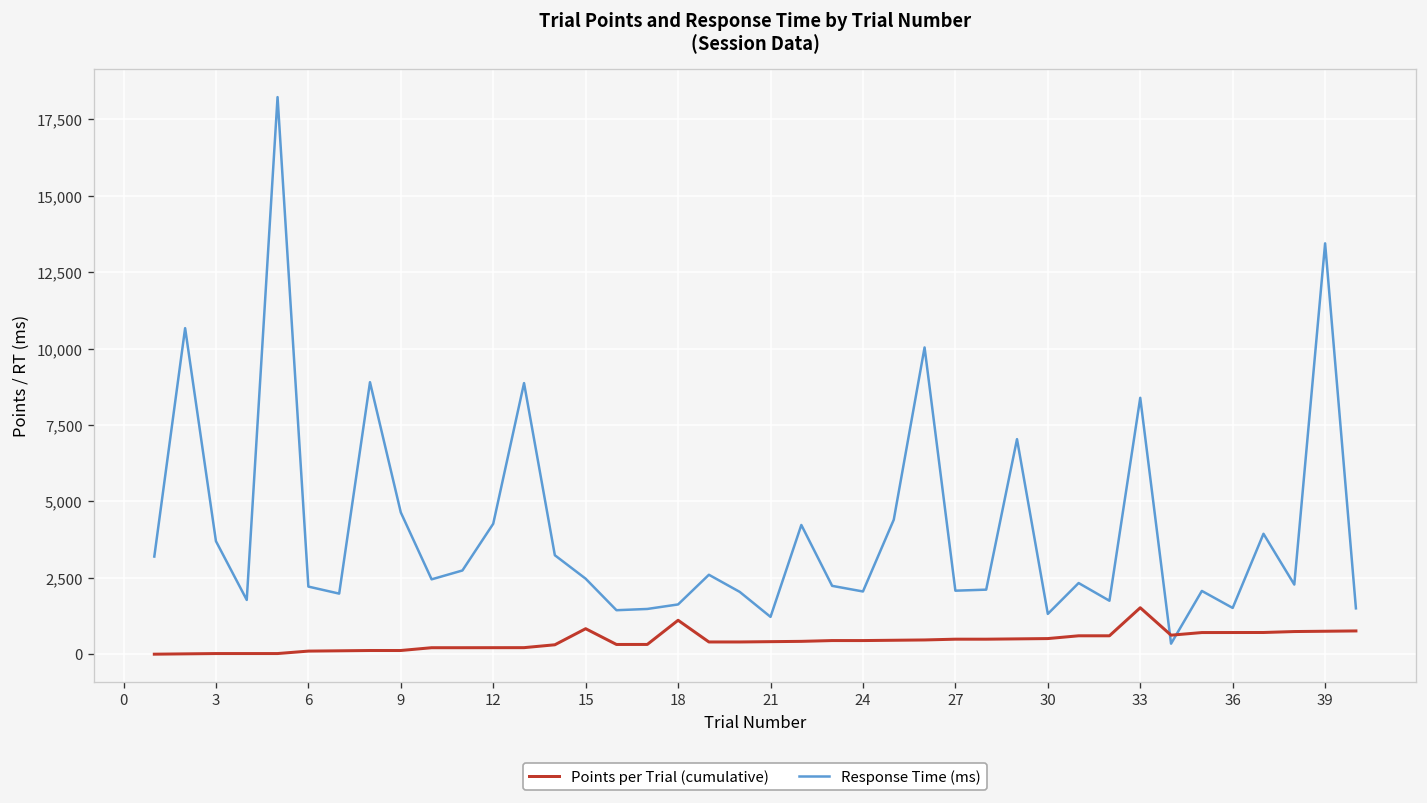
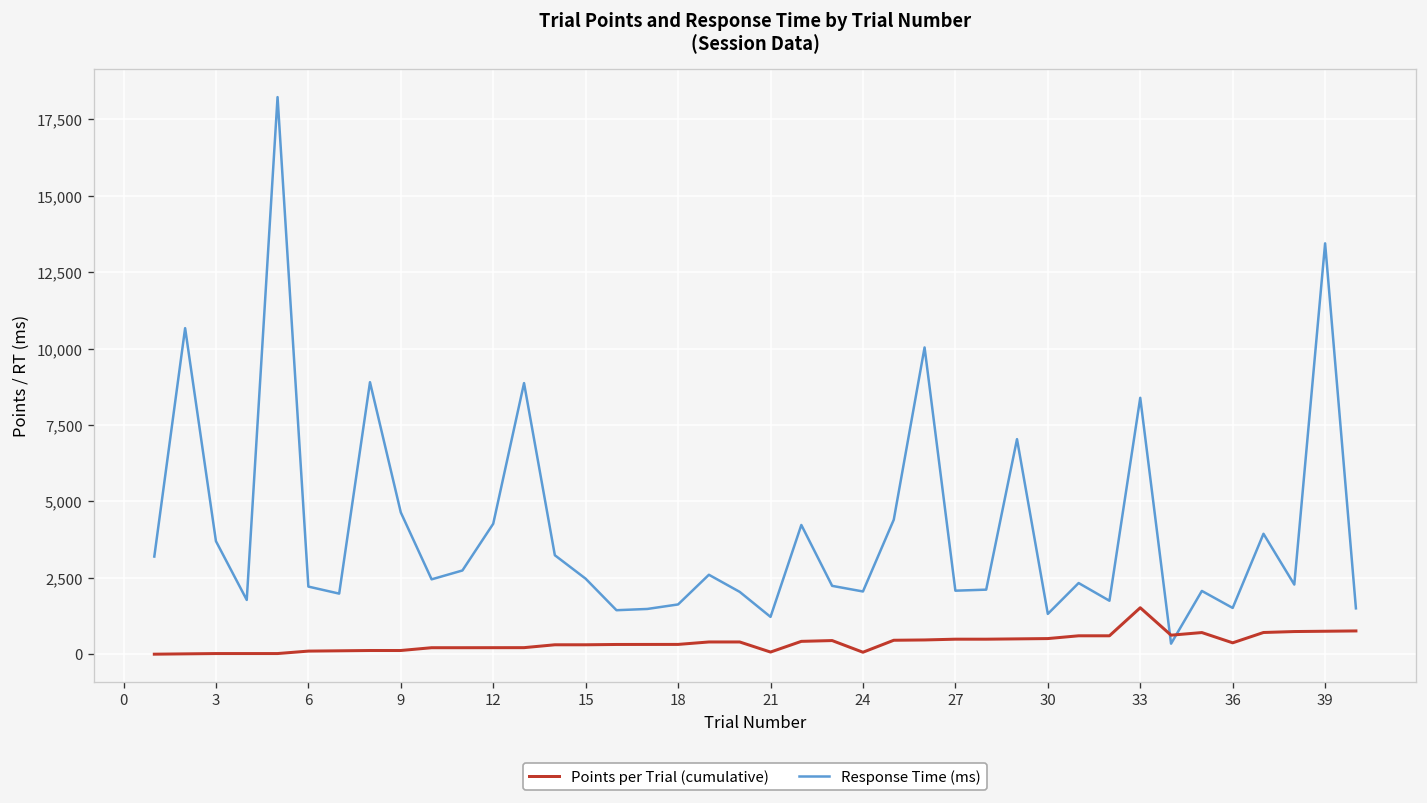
Points per Trial (cumulative), 15: 800 -> 300
Points per Trial (cumulative), 18: 1,100 -> 300
Points per Trial (cumulative), 21: 400 -> 100
Points per Trial (cumulative), 24: 400 -> 100
Points per Trial (cumulative), 36: 700 -> 400
